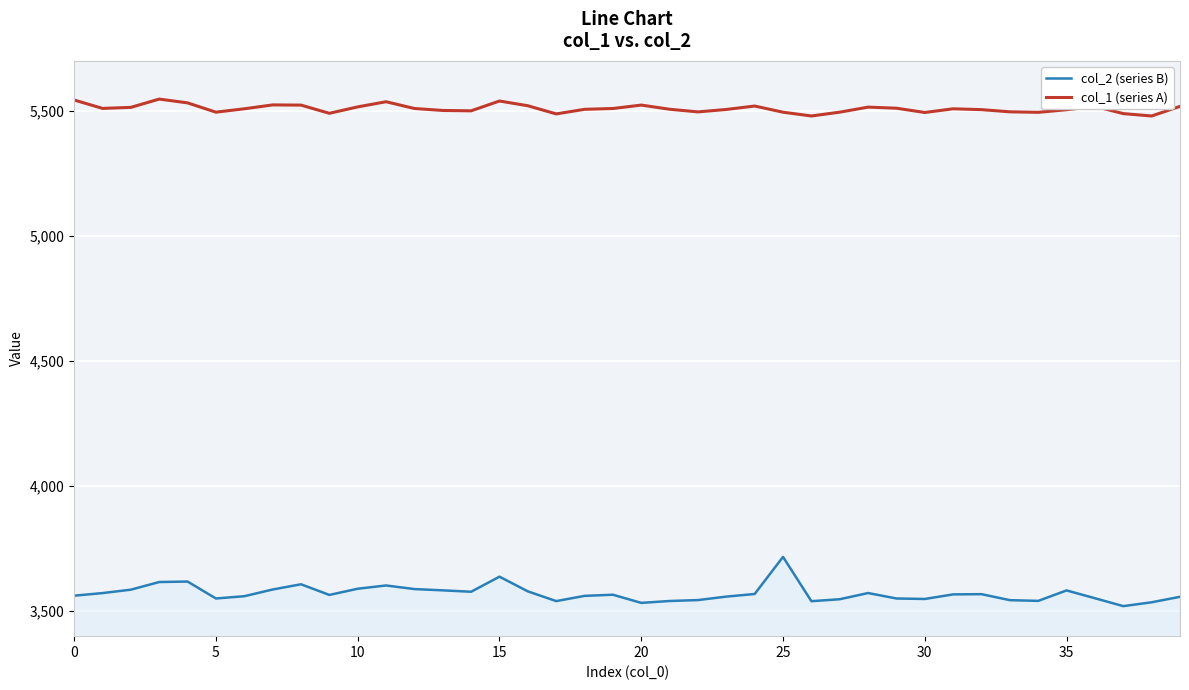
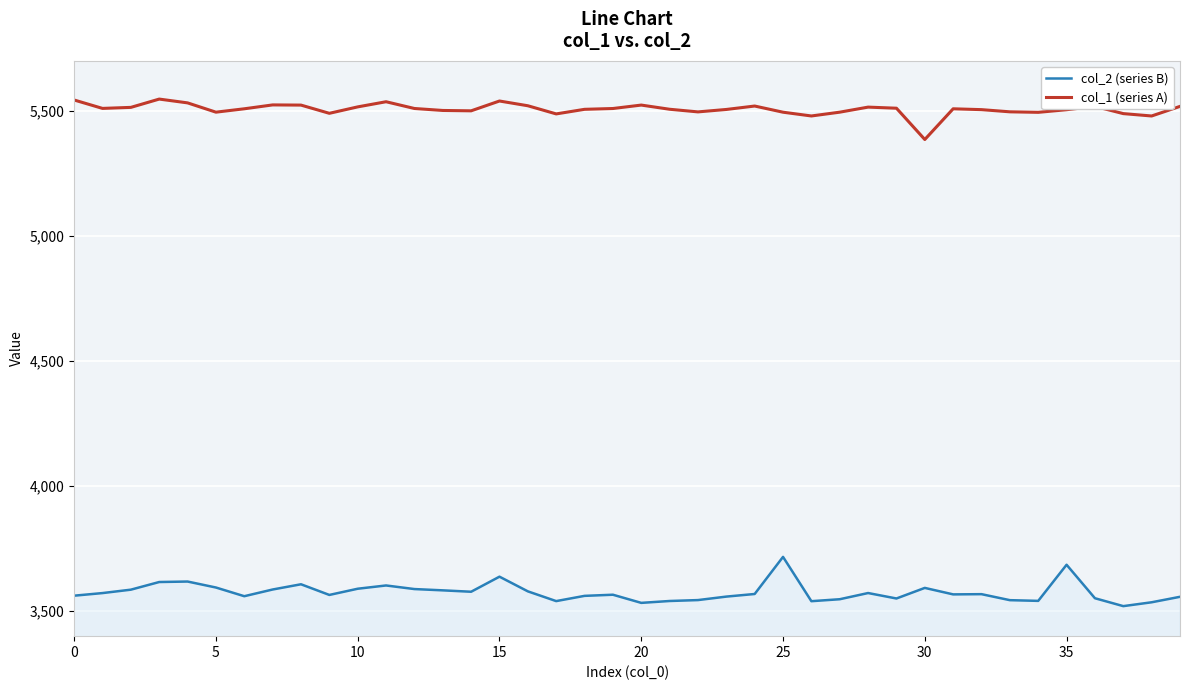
col_2 (series B), 5: 3,550 -> 3,590
col_2 (series B), 30: 3,550 -> 3,590
col_1 (series A), 30: 5,490 -> 5,390
col_2 (series B), 35: 3,580 -> 3,690
